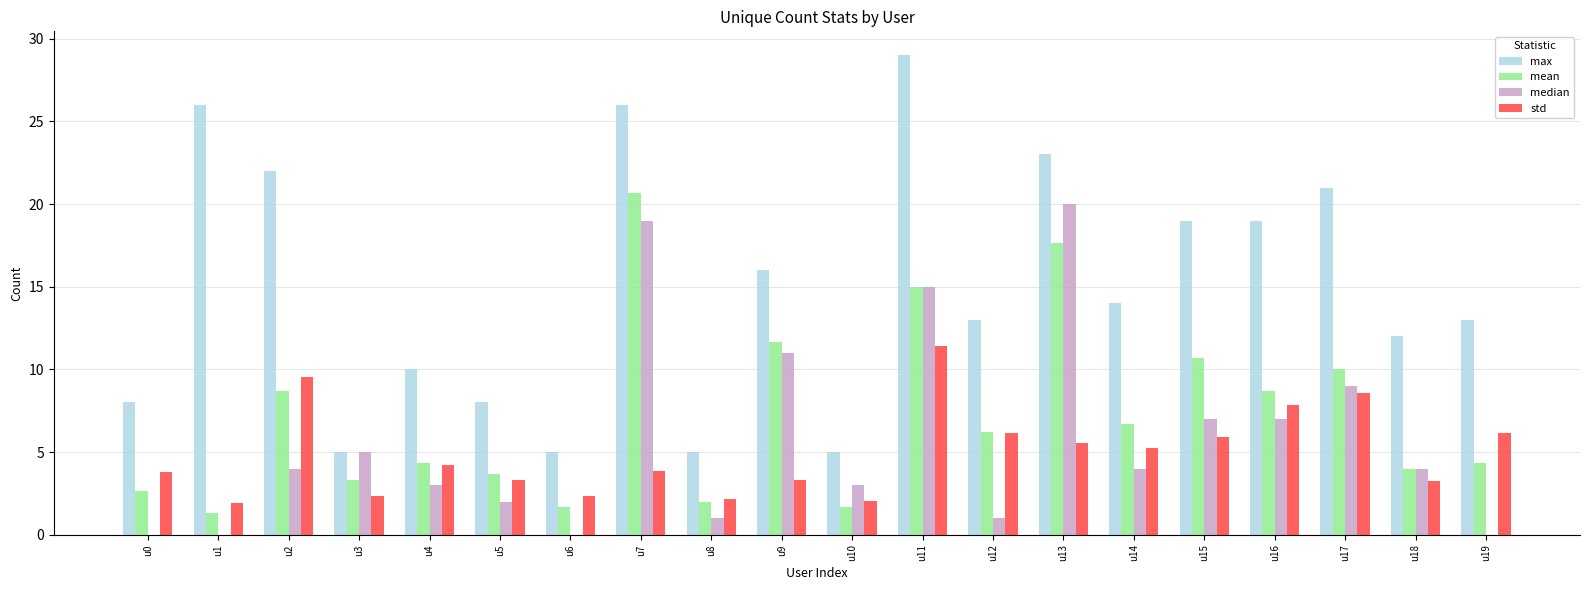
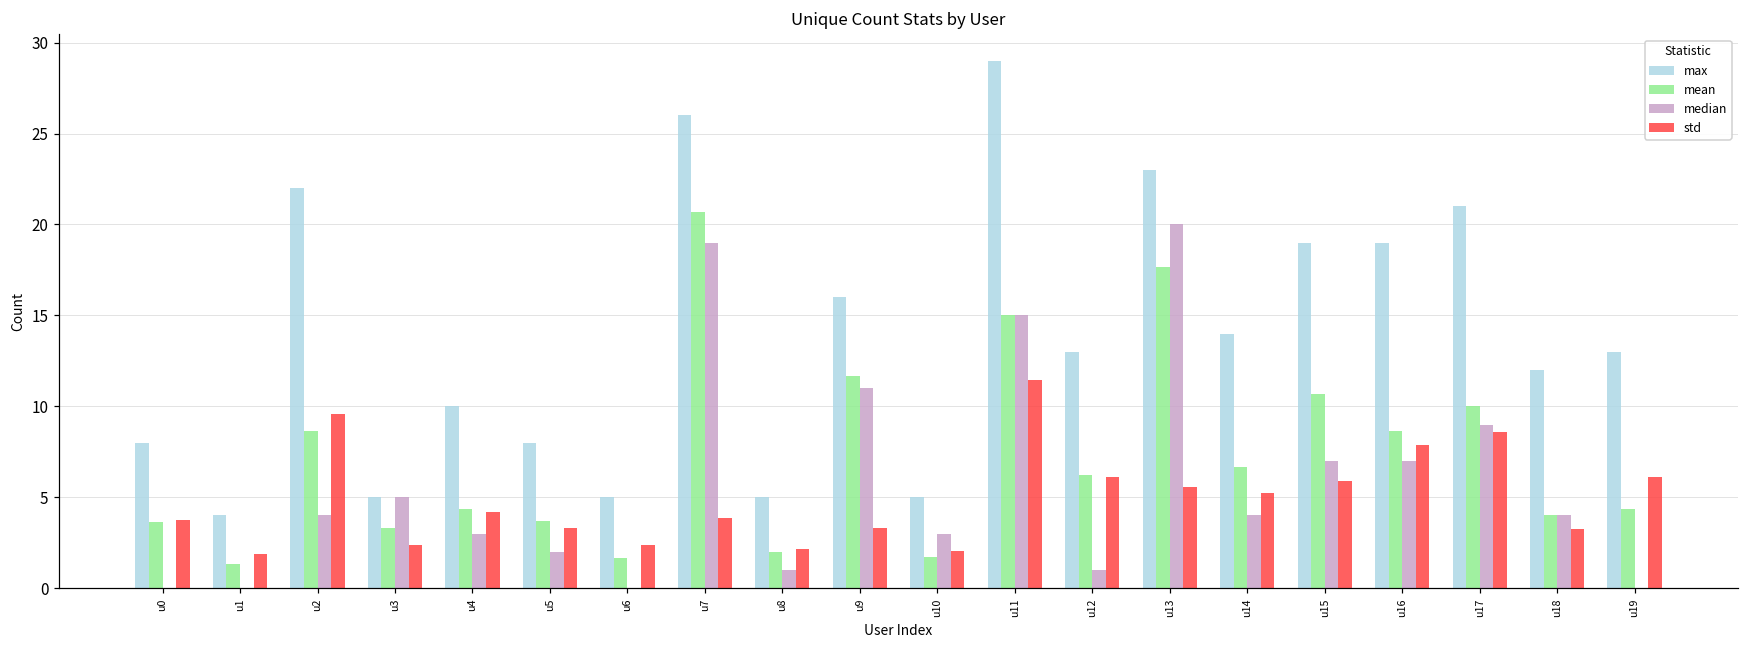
mean, u0: 2.7 -> 3.7
max, u1: 26 -> 4
